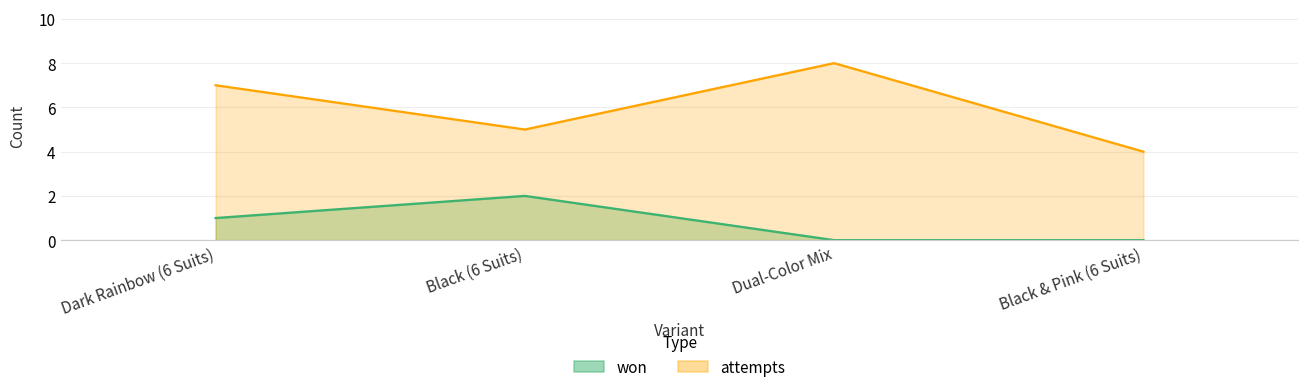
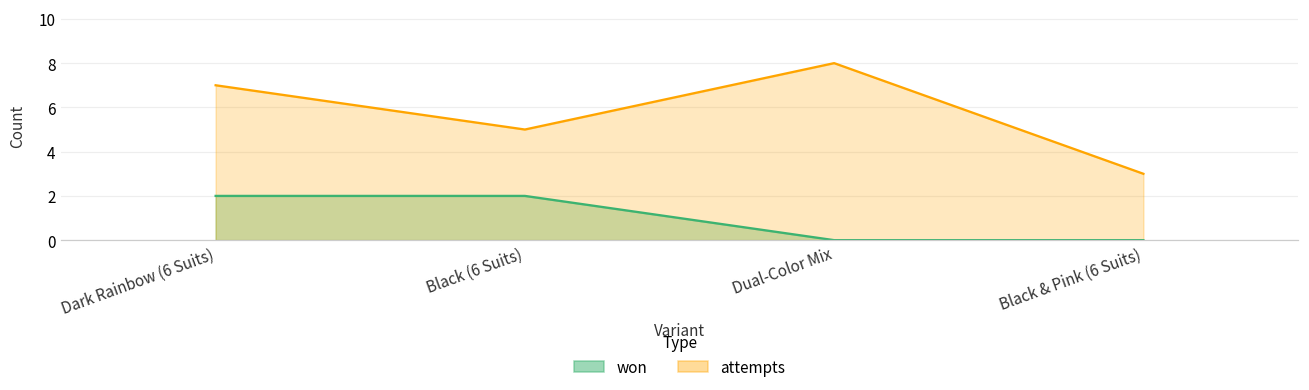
won, Dark Rainbow (6 Suits): 1 -> 2
attempts, Black & Pink (6 Suits): 4 -> 3
